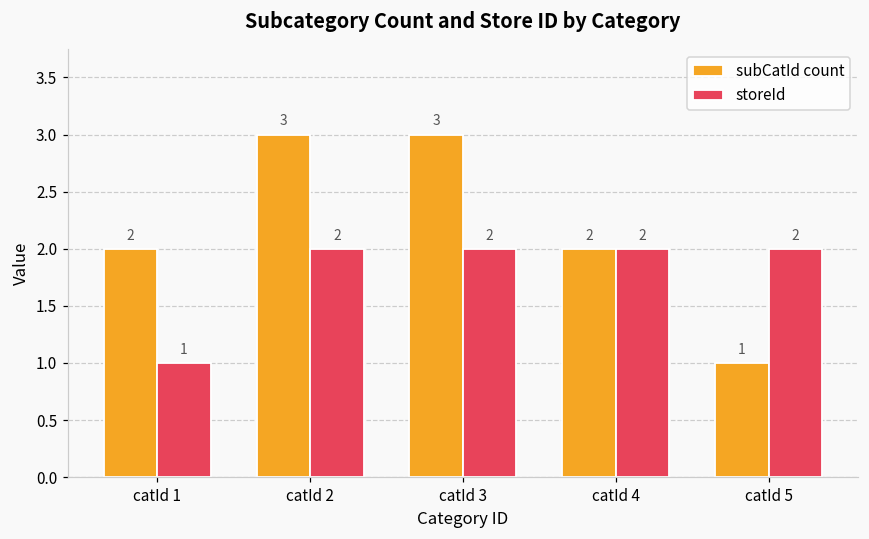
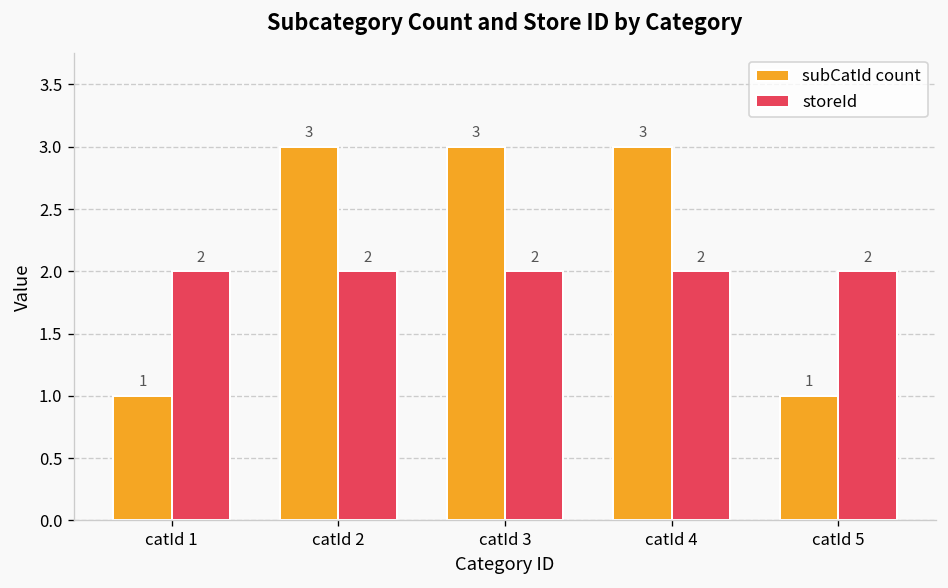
subCatId count, catId 1: 2 -> 1
storeId, catId 1: 1 -> 2
subCatId count, catId 4: 2 -> 3
